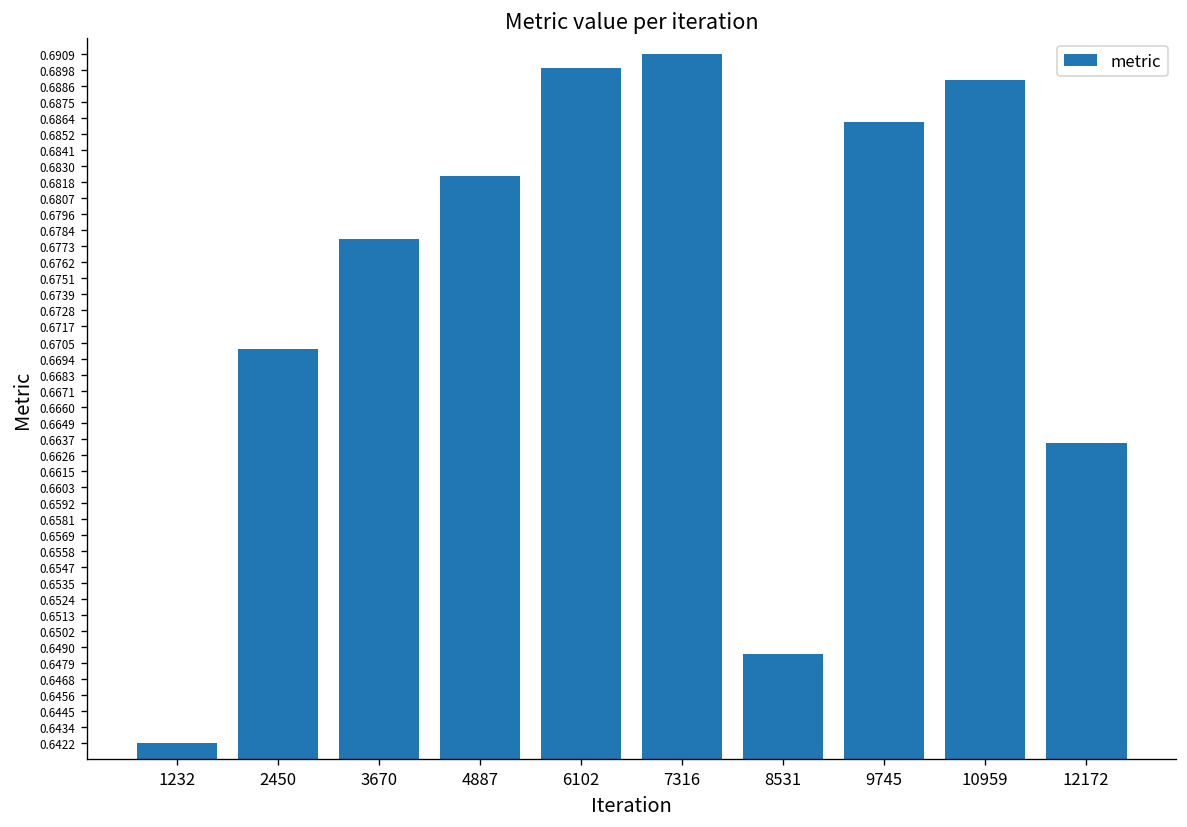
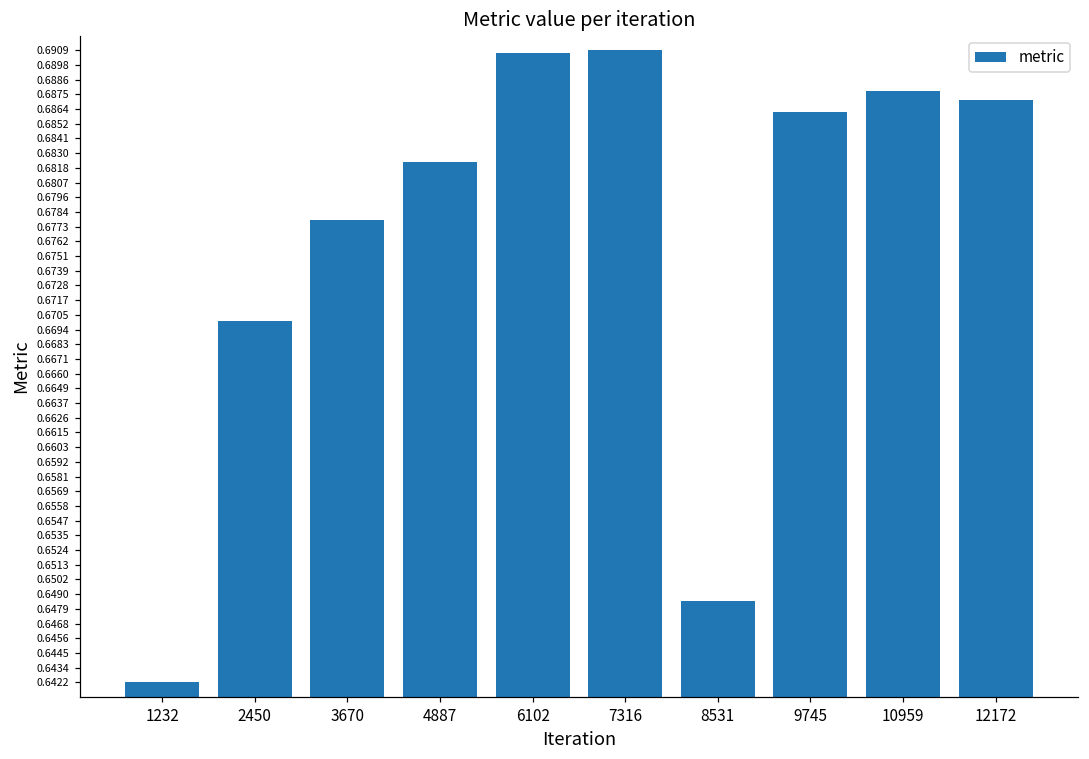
6102: 0.6899 -> 0.6907
10959: 0.6890 -> 0.6877
12172: 0.6634 -> 0.6871
